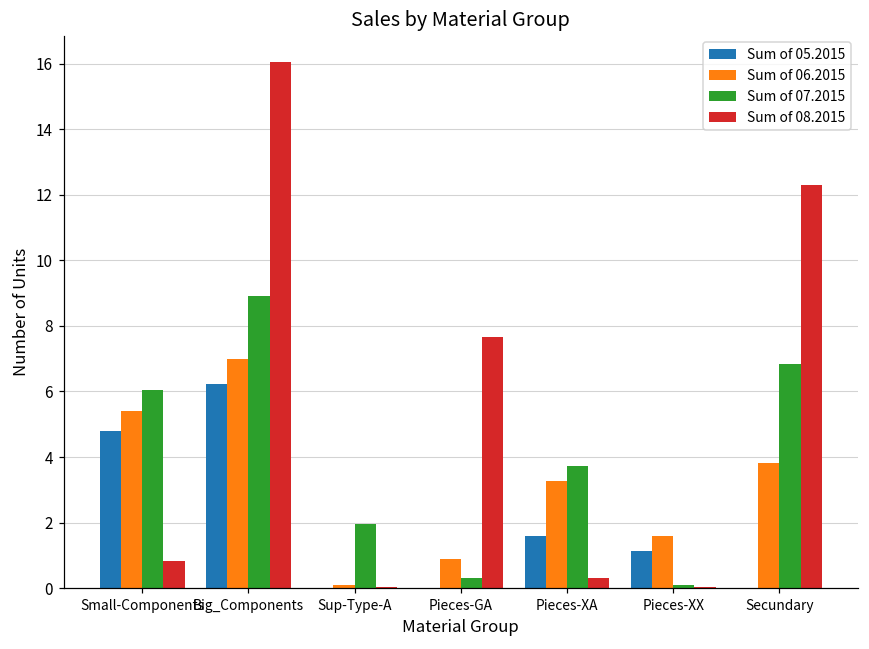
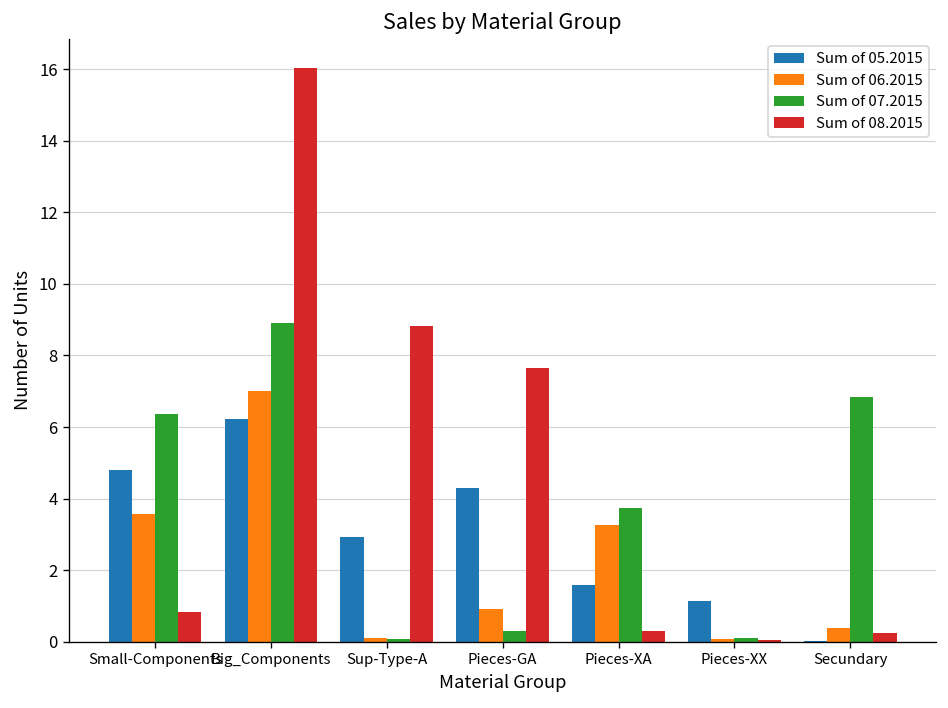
Sum of 06.2015, Small-Components: 5.4 -> 3.6
Sum of 07.2015, Small-Components: 6.1 -> 6.4
Sum of 05.2015, Sup-Type-A: 0.0 -> 2.9
Sum of 07.2015, Sup-Type-A: 2.0 -> 0.1
Sum of 08.2015, Sup-Type-A: 0.0 -> 8.8
Sum of 05.2015, Pieces-GA: 0.0 -> 4.3
Sum of 06.2015, Pieces-XX: 1.6 -> 0.1
Sum of 06.2015, Secundary: 3.8 -> 0.4
Sum of 08.2015, Secundary: 12.3 -> 0.2
